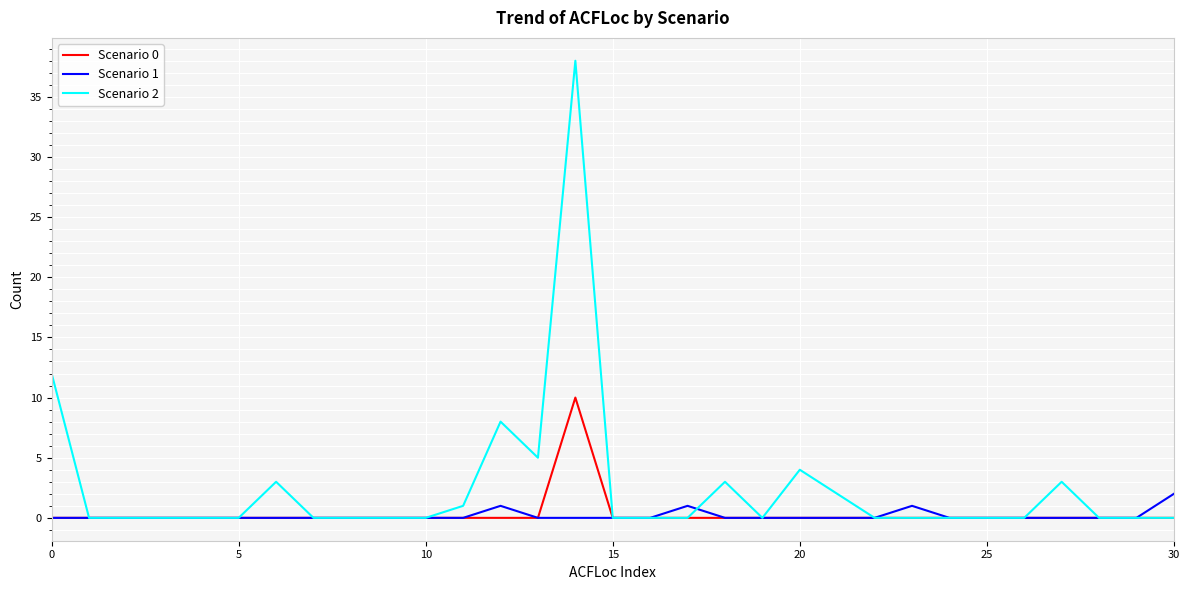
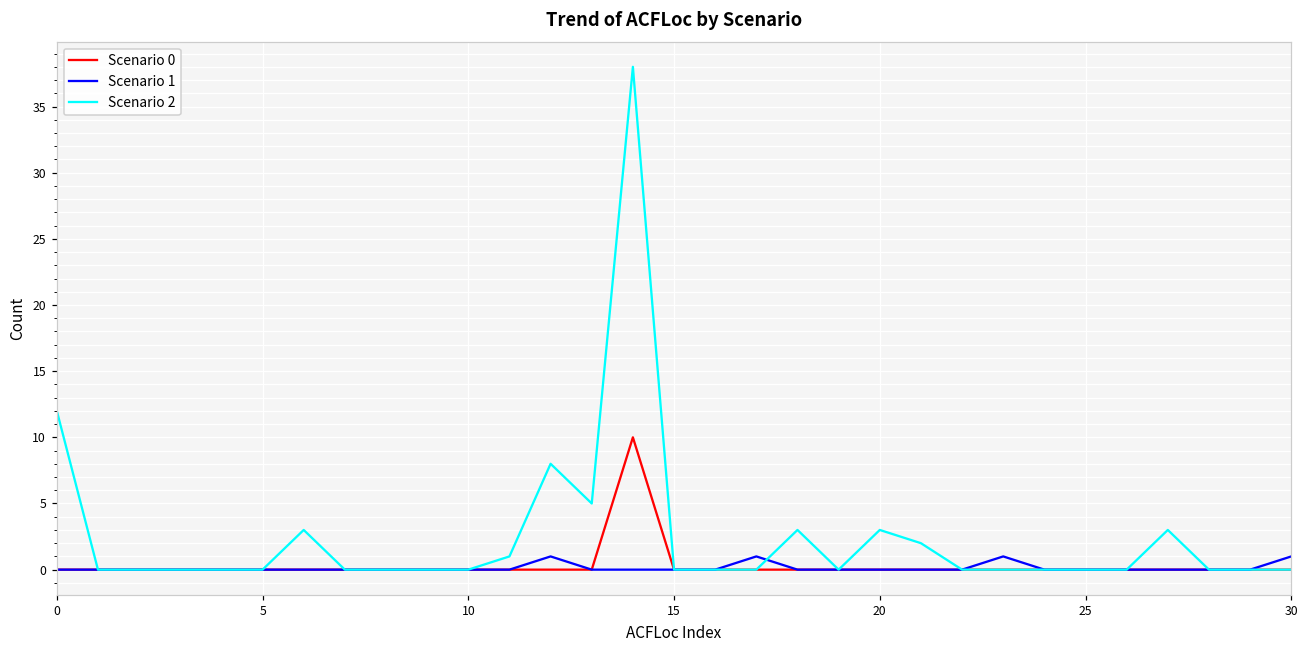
Scenario 2, 20: 4 -> 3
Scenario 1, 30: 2 -> 1
